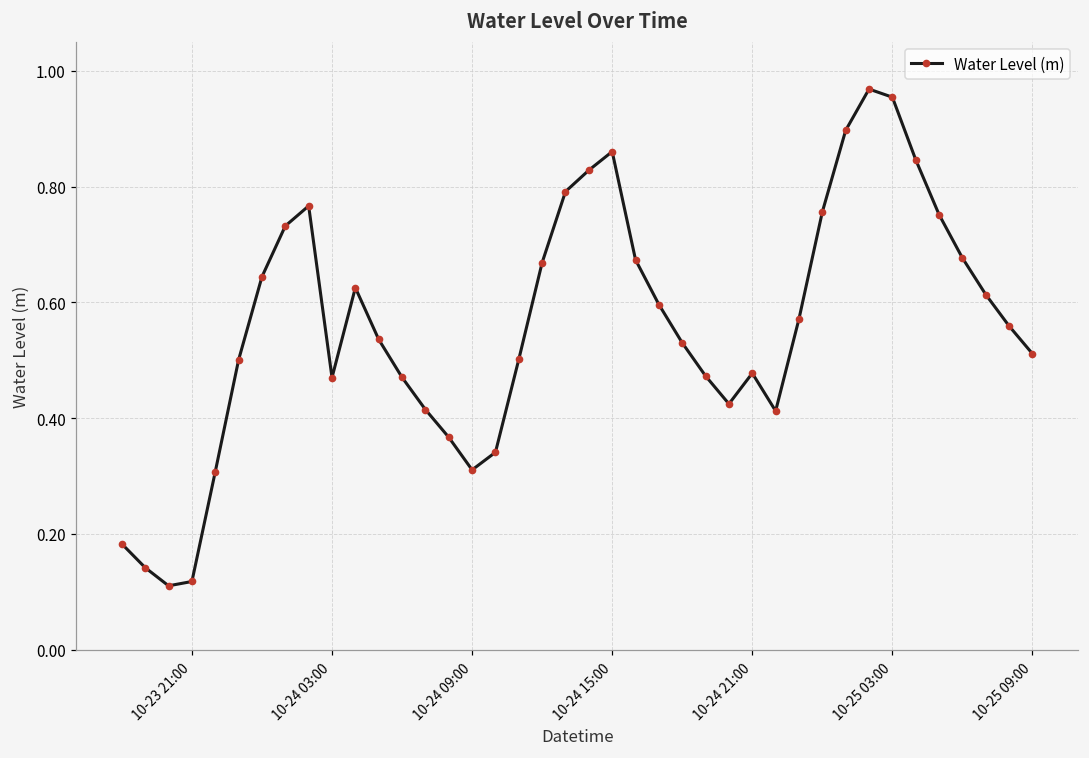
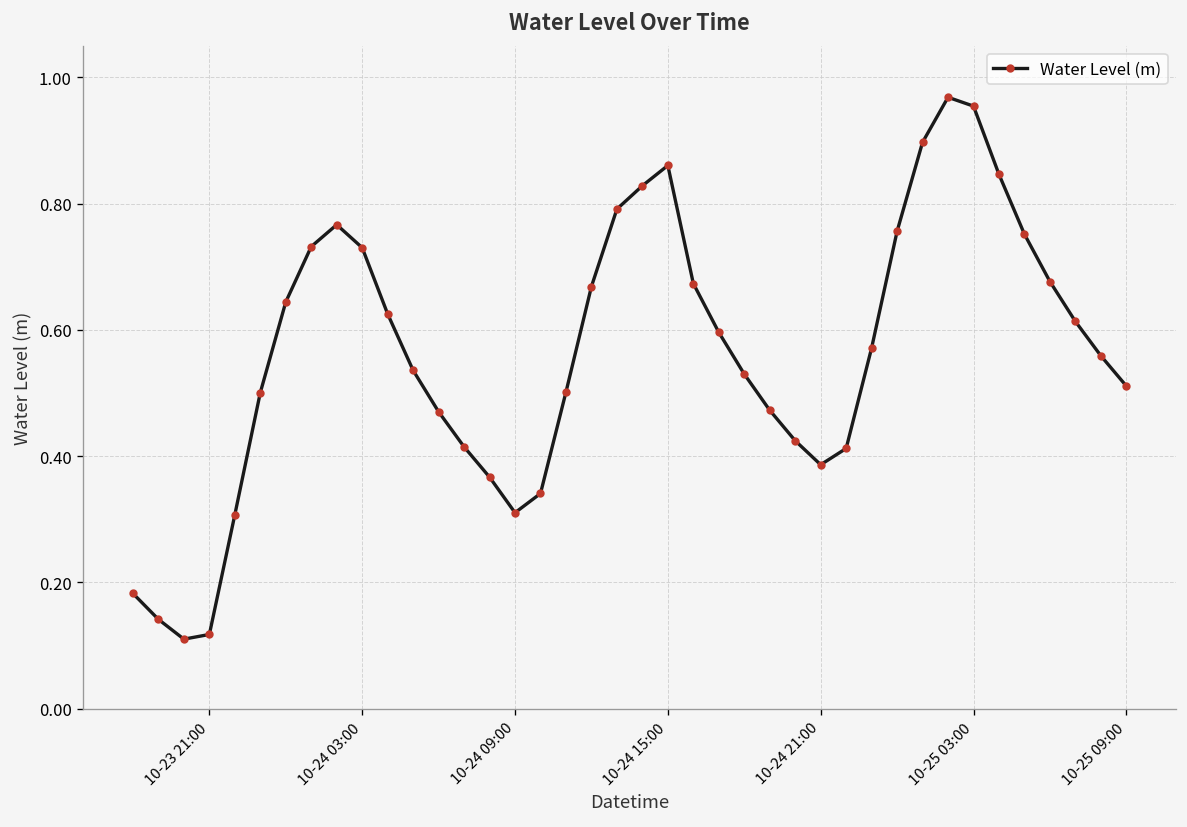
10-24 03:00: 0.47 -> 0.73
10-24 21:00: 0.48 -> 0.39
